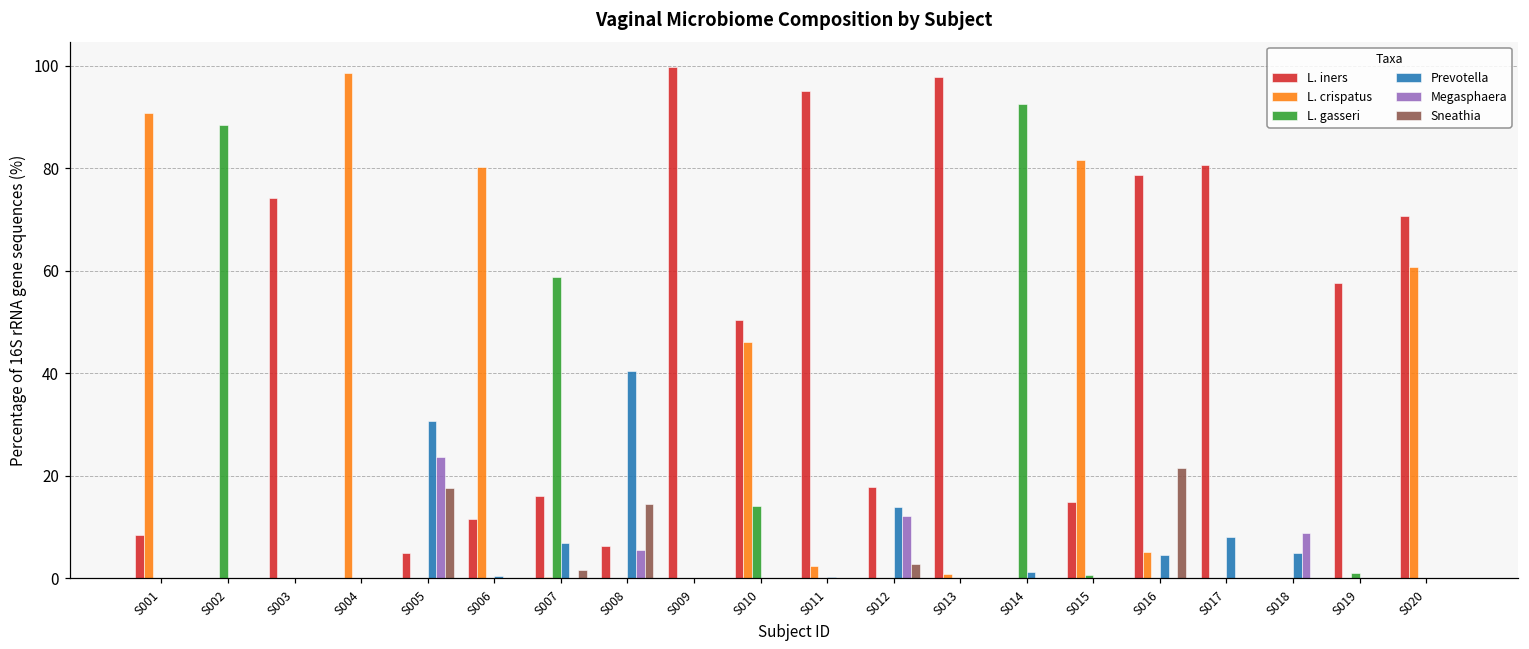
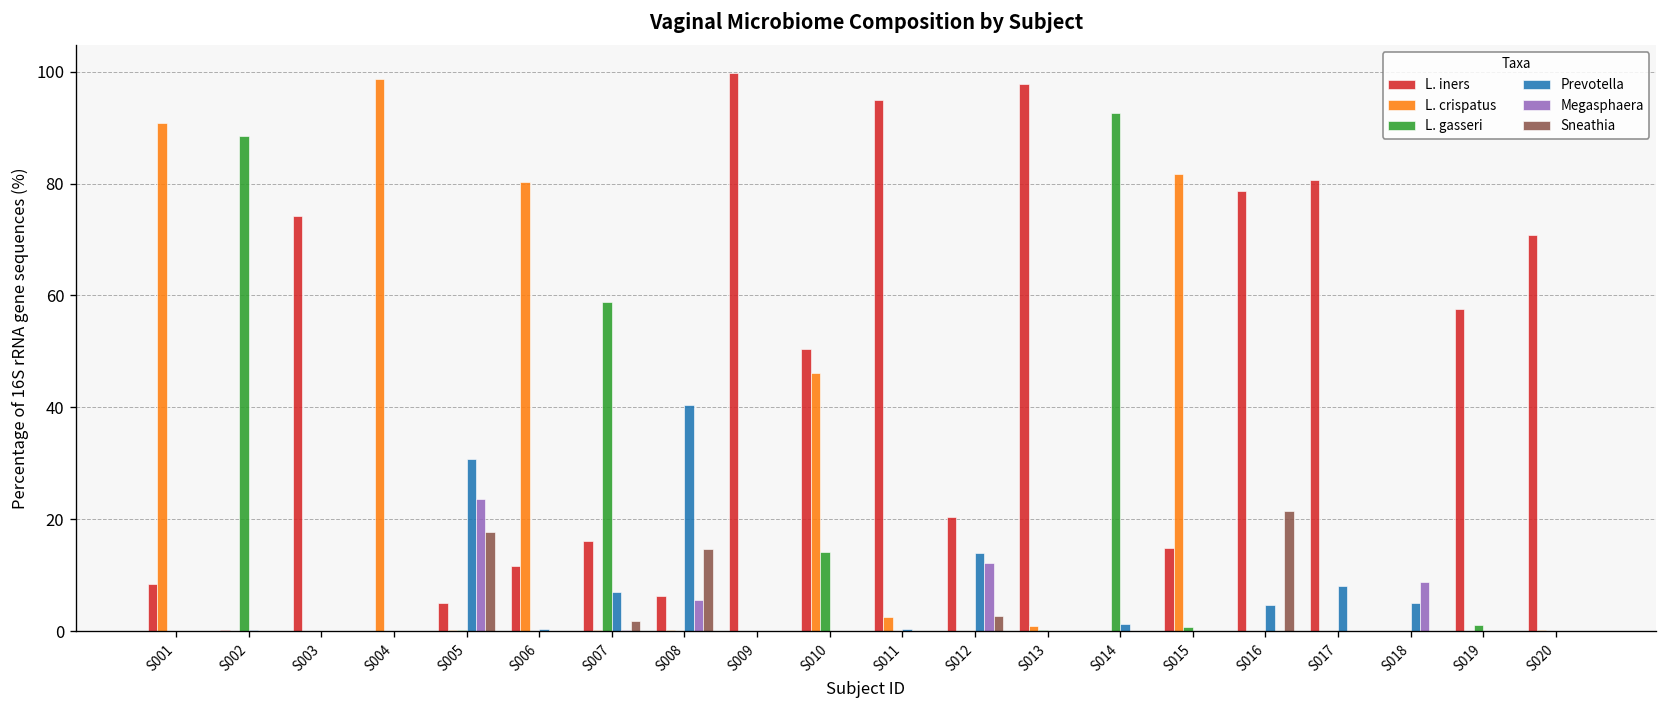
L. iners, S012: 18 -> 20
L. crispatus, S016: 5 -> 0
L. crispatus, S020: 61 -> 0
